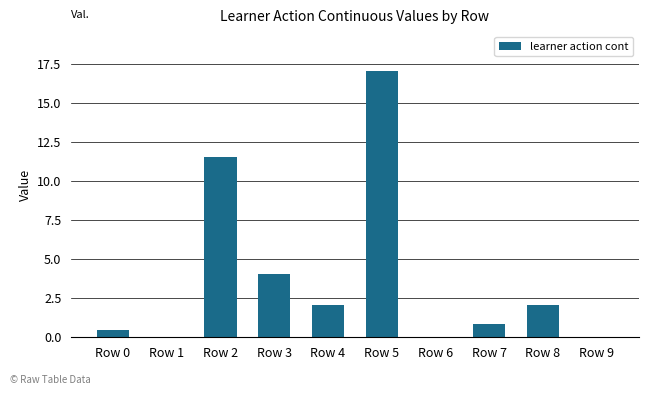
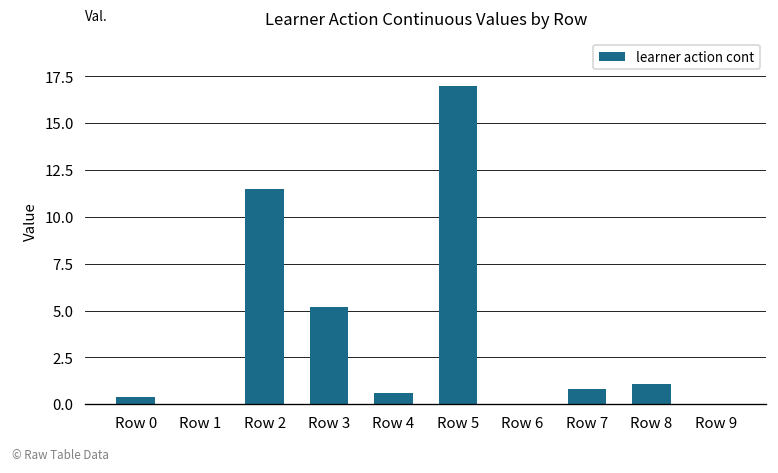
Row 3: 4.0 -> 5.2
Row 4: 2.0 -> 0.6
Row 8: 2.0 -> 1.1
